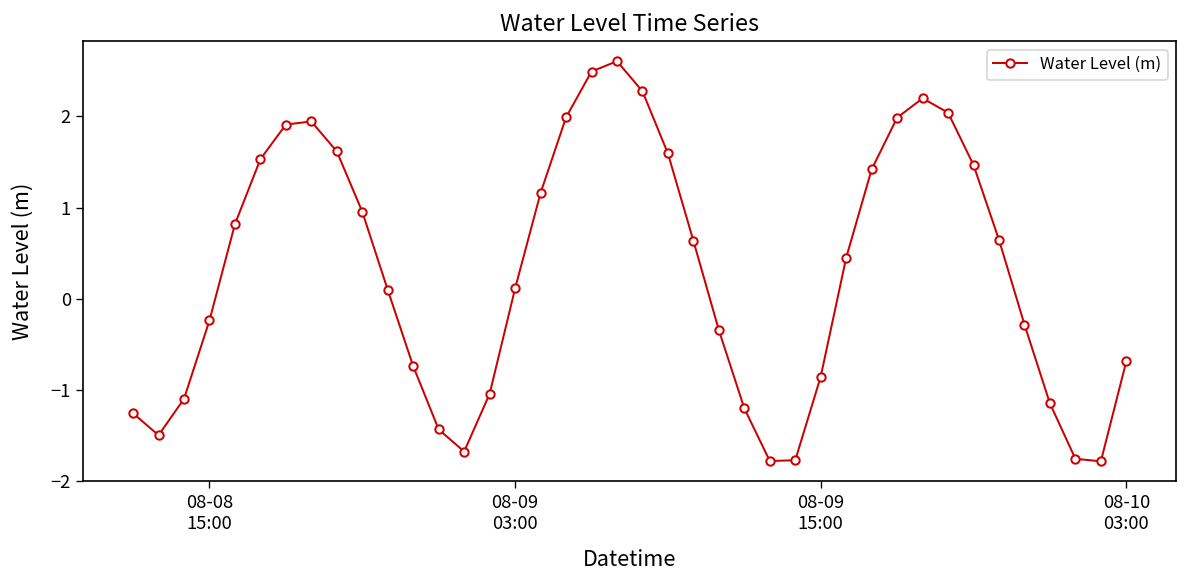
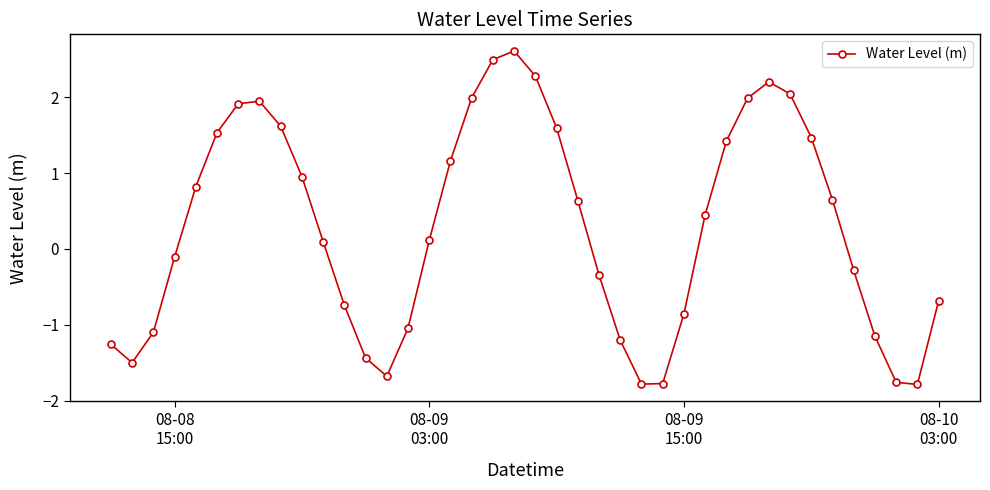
08-08 15:00: -0.2 -> -0.1
